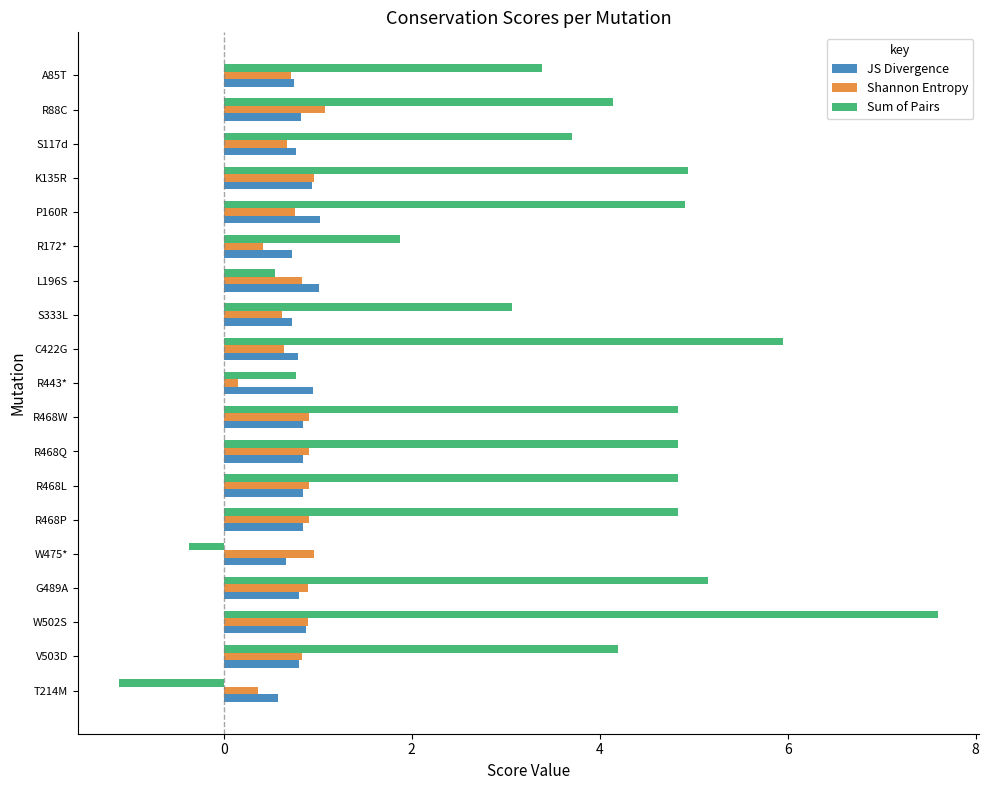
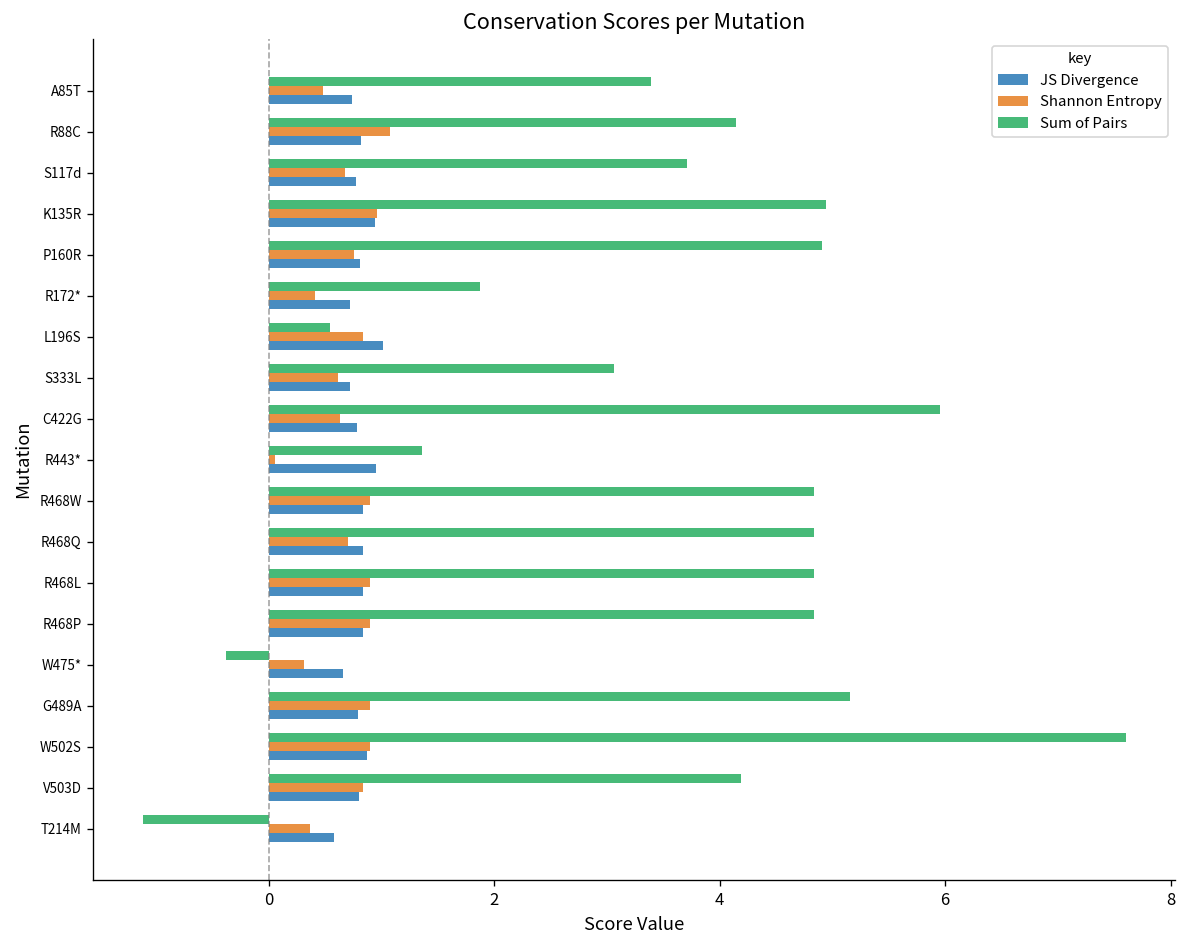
Shannon Entropy, A85T: 0.7 -> 0.5
JS Divergence, P160R: 1.0 -> 0.8
Sum of Pairs, R443*: 0.8 -> 1.4
Shannon Entropy, R443*: 0.15 -> 0.06
Shannon Entropy, R468Q: 0.9 -> 0.7
Shannon Entropy, W475*: 1.0 -> 0.3
